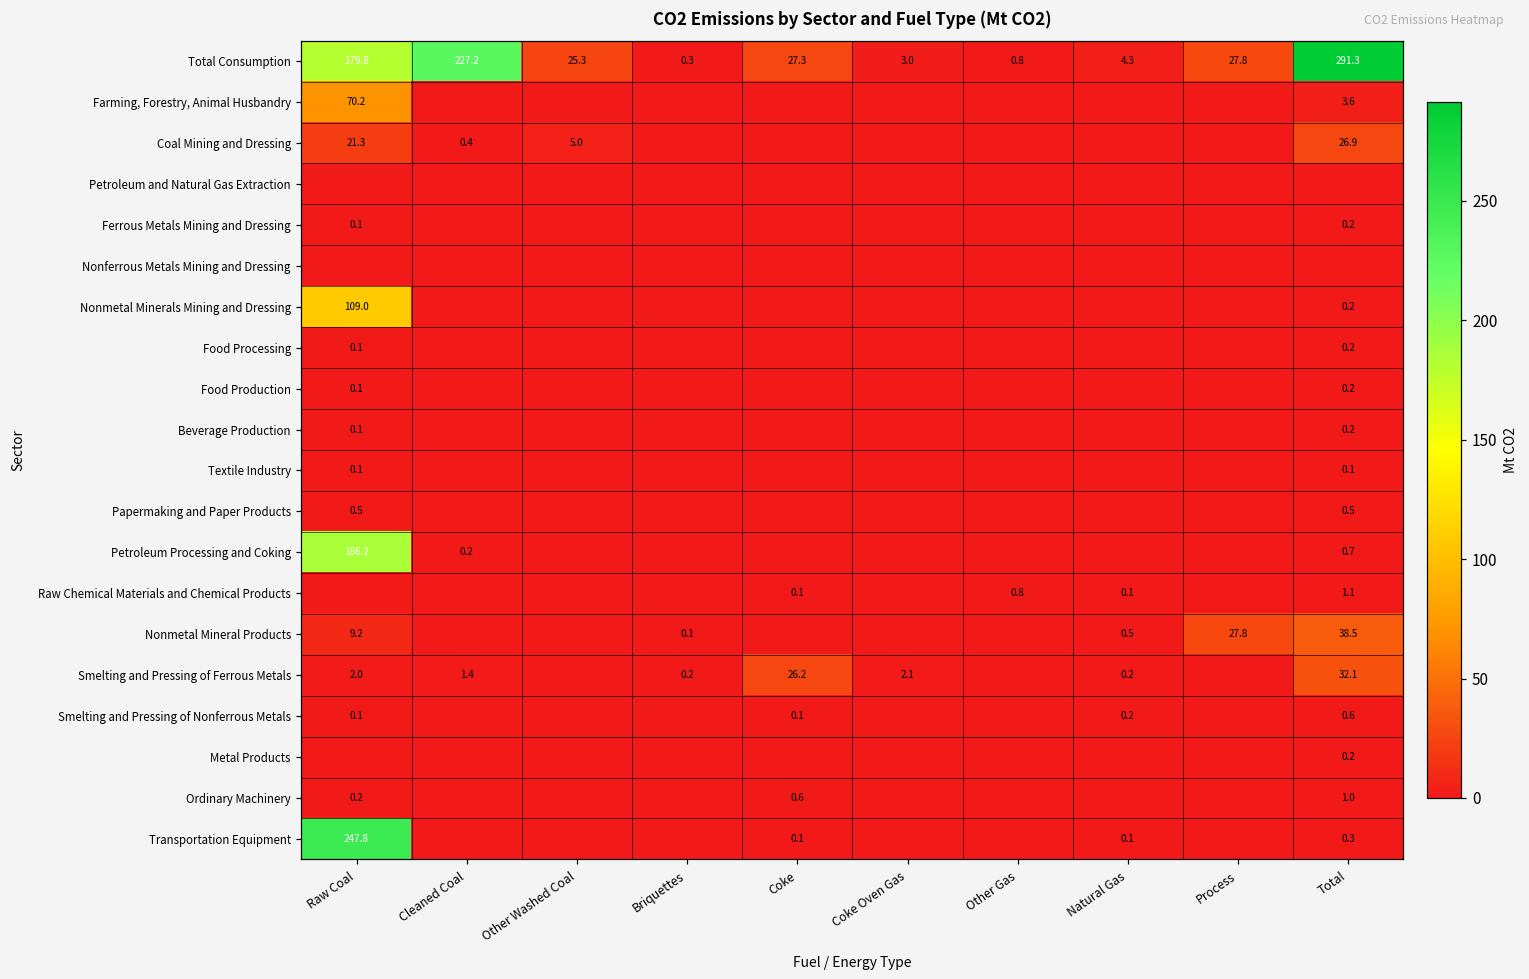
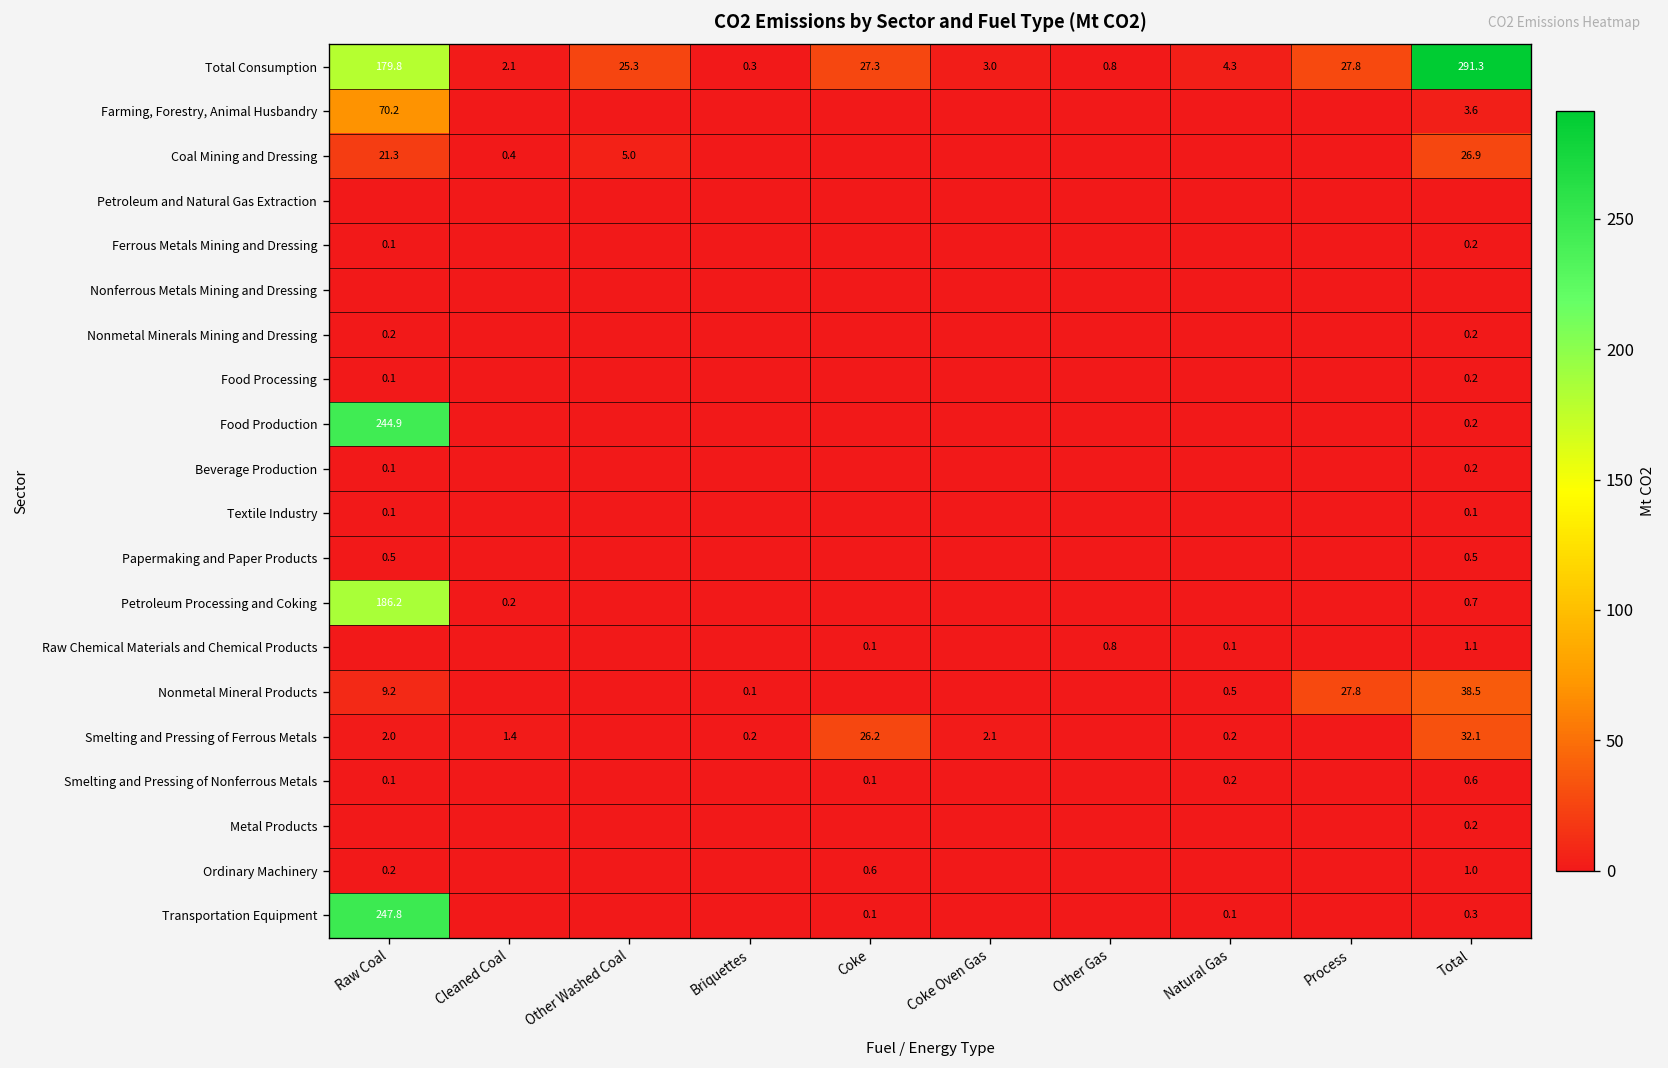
Total Consumption, Cleaned Coal: 227.2 -> 2.1
Nonmetal Minerals Mining and Dressing, Raw Coal: 109.0 -> 0.2
Food Production, Raw Coal: 0.1 -> 244.9
